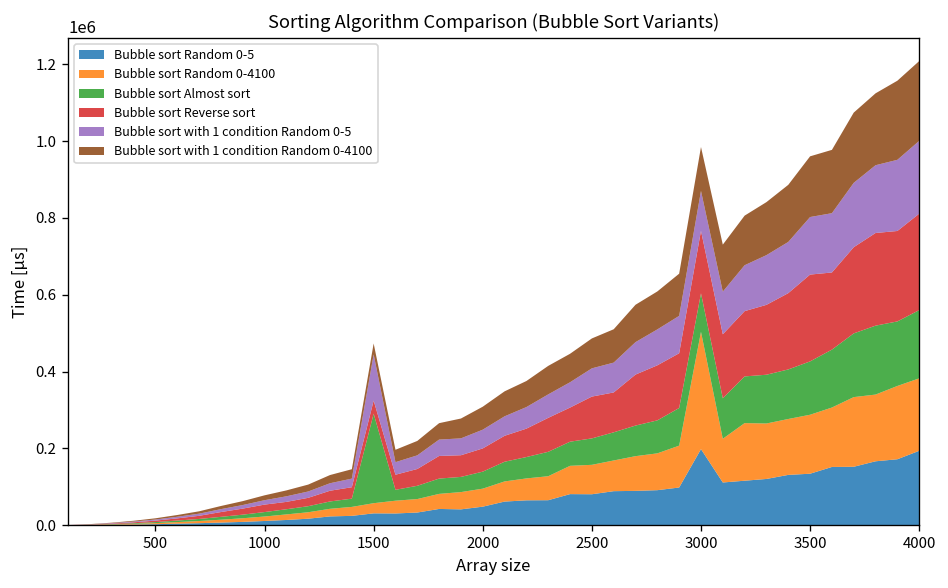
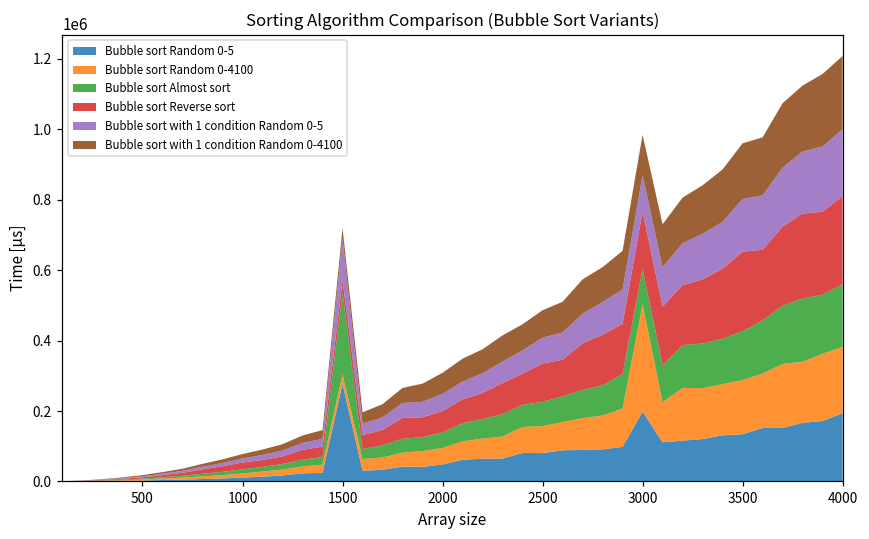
Bubble sort Random 0-5, 1500: 30000 -> 280000
